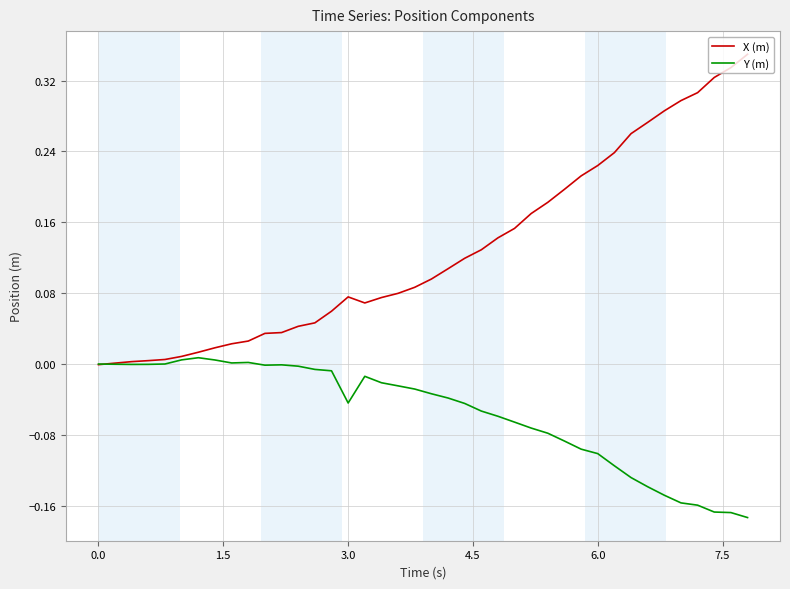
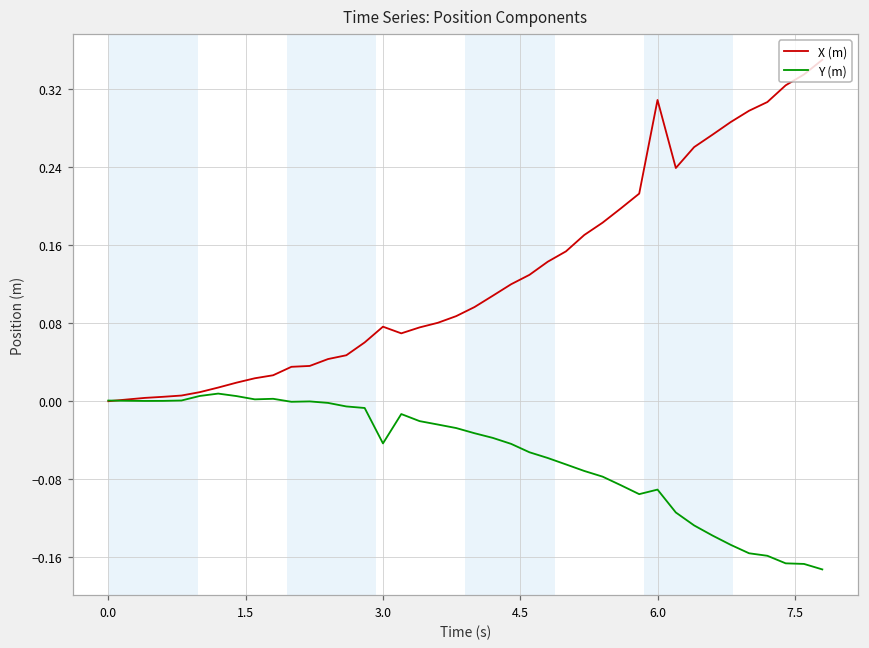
X (m), 6.0: 0.22 -> 0.31
Y (m), 6.0: -0.10 -> -0.09
